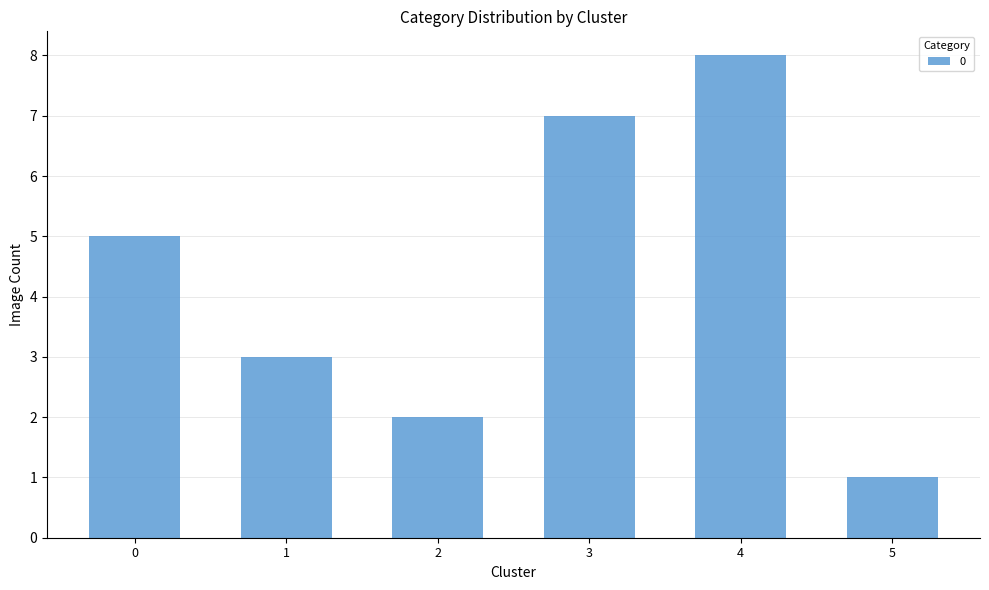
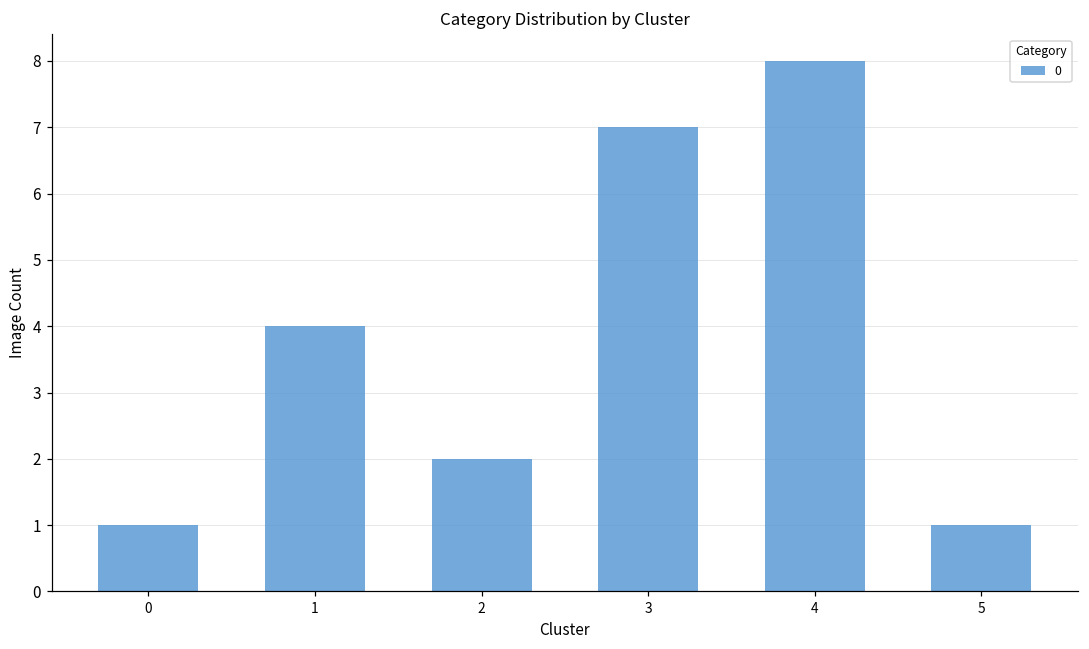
0: 5 -> 1
1: 3 -> 4
